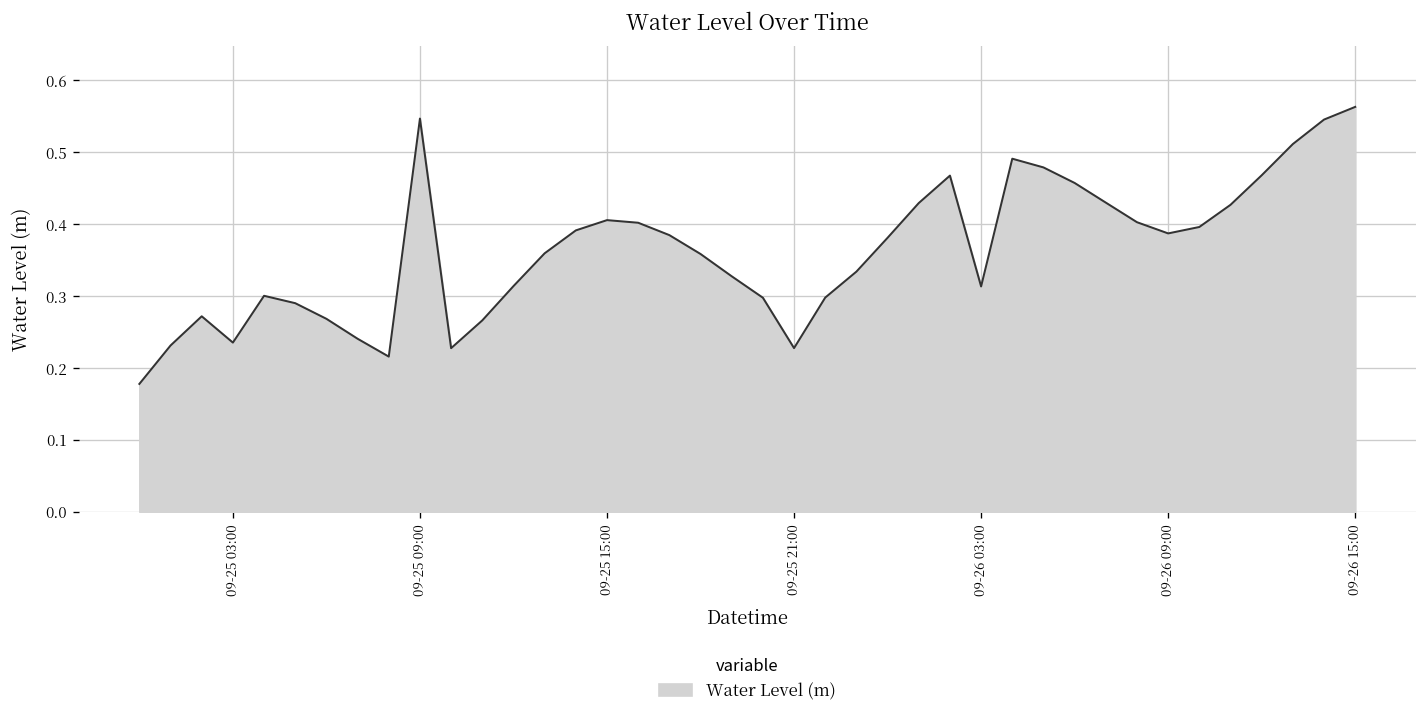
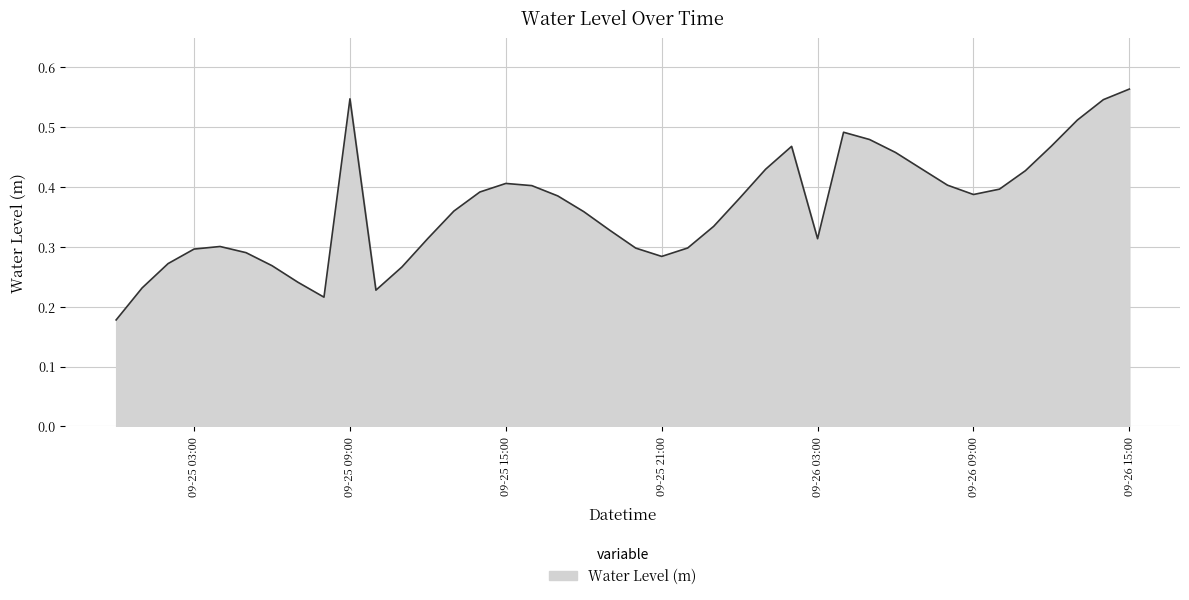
09-25 03:00: 0.24 -> 0.30
09-25 21:00: 0.23 -> 0.28
